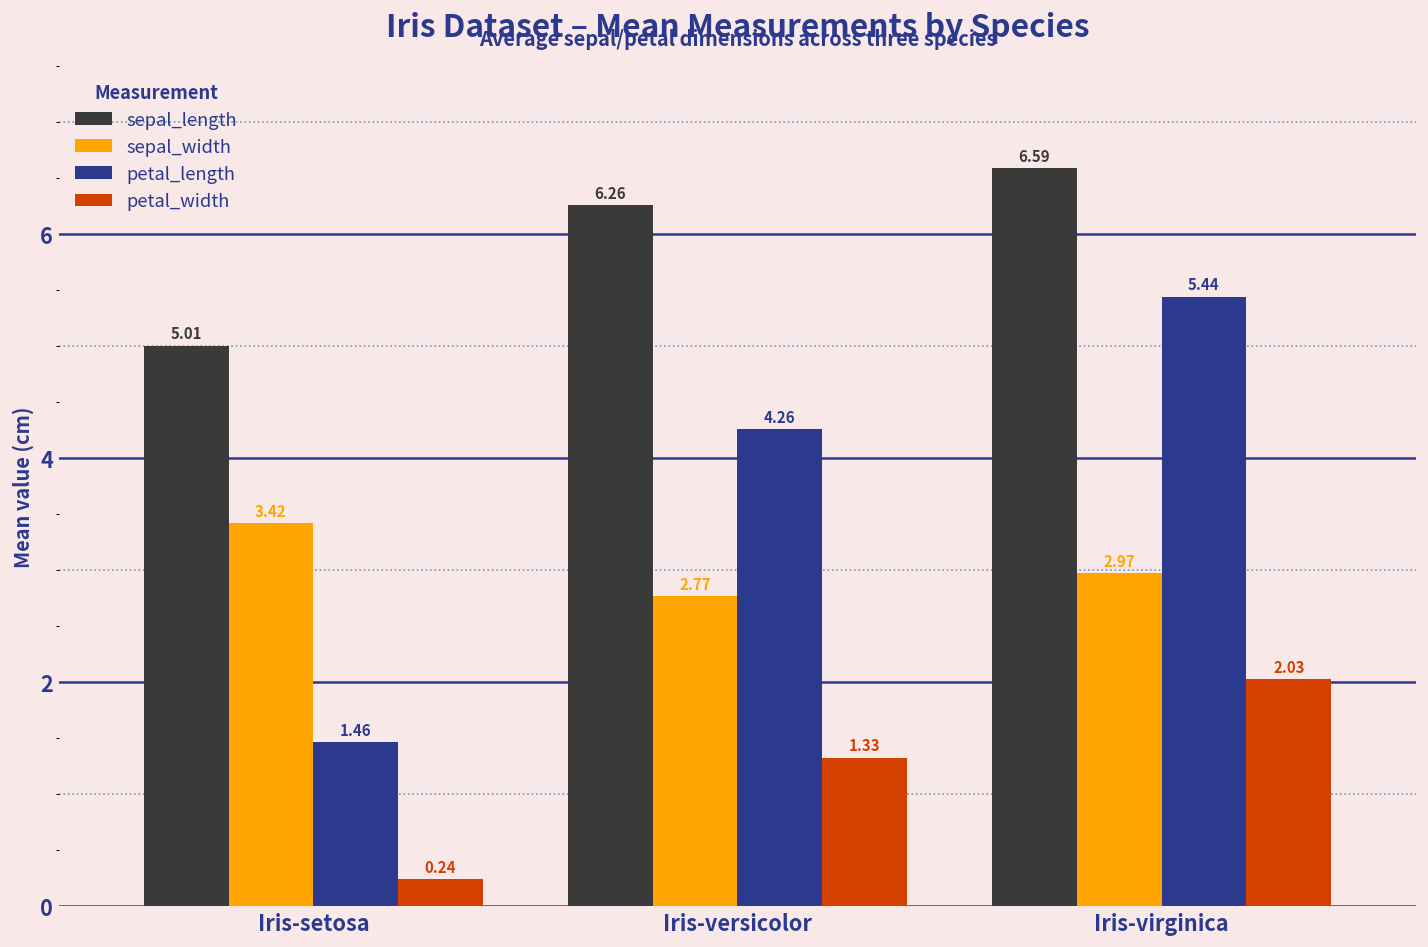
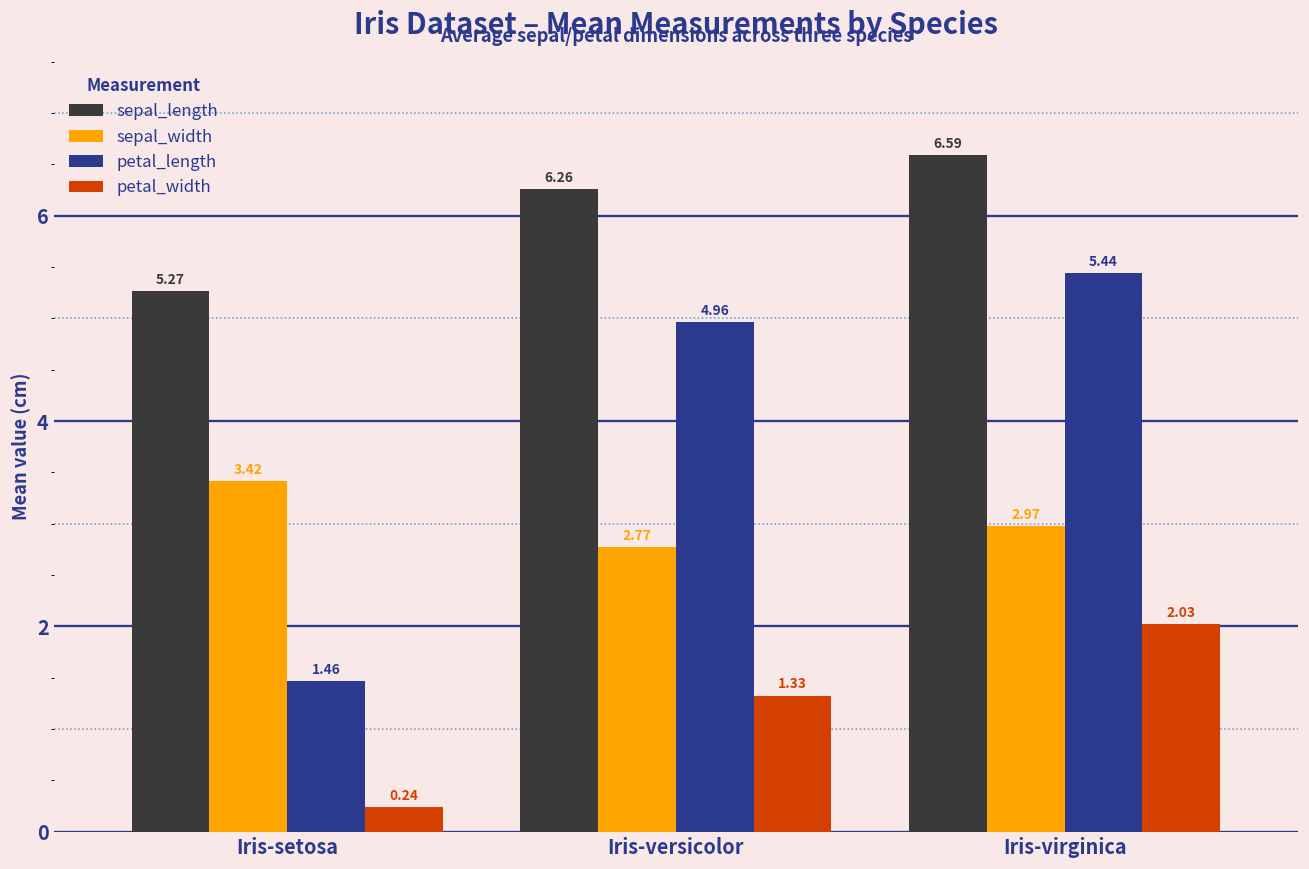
sepal_length, Iris-setosa: 5.01 -> 5.27
petal_length, Iris-versicolor: 4.26 -> 4.96
